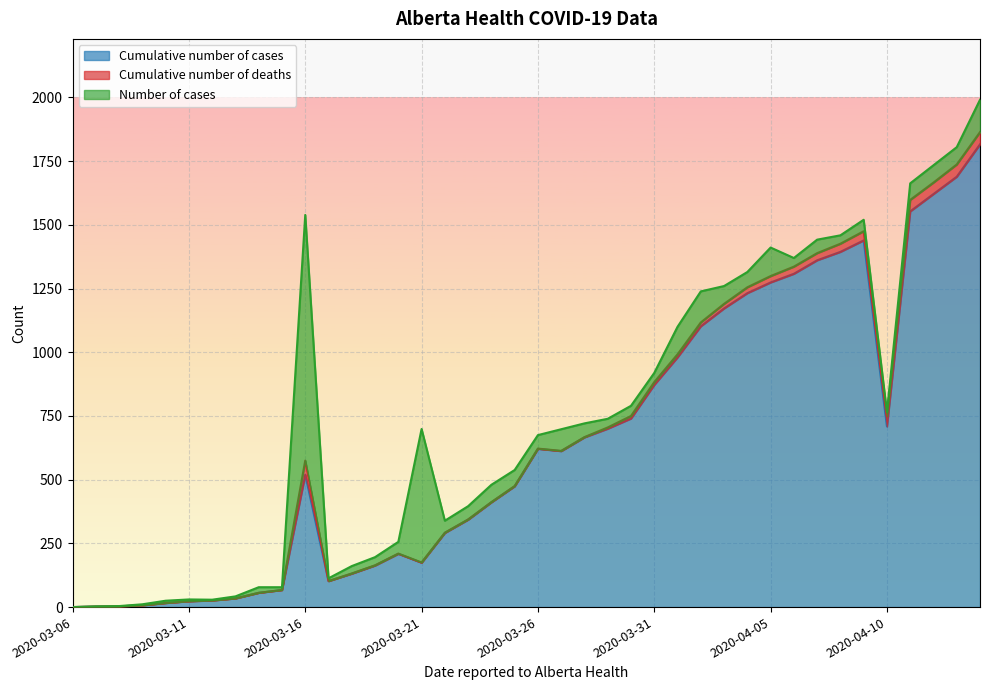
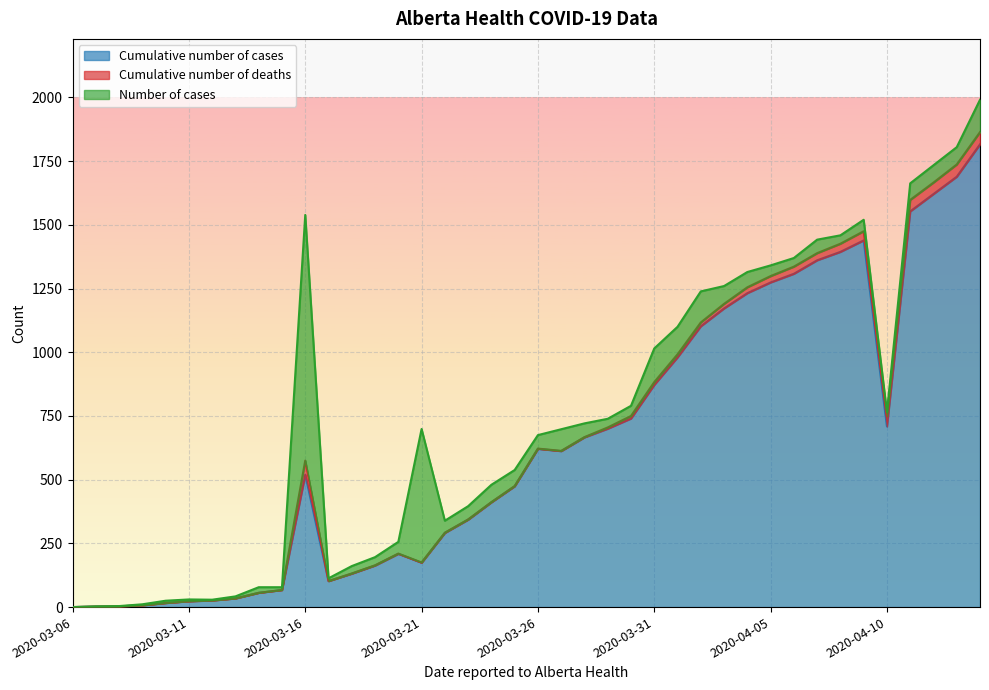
Number of cases, 2020-03-31: 40 -> 130
Number of cases, 2020-04-05: 110 -> 40
